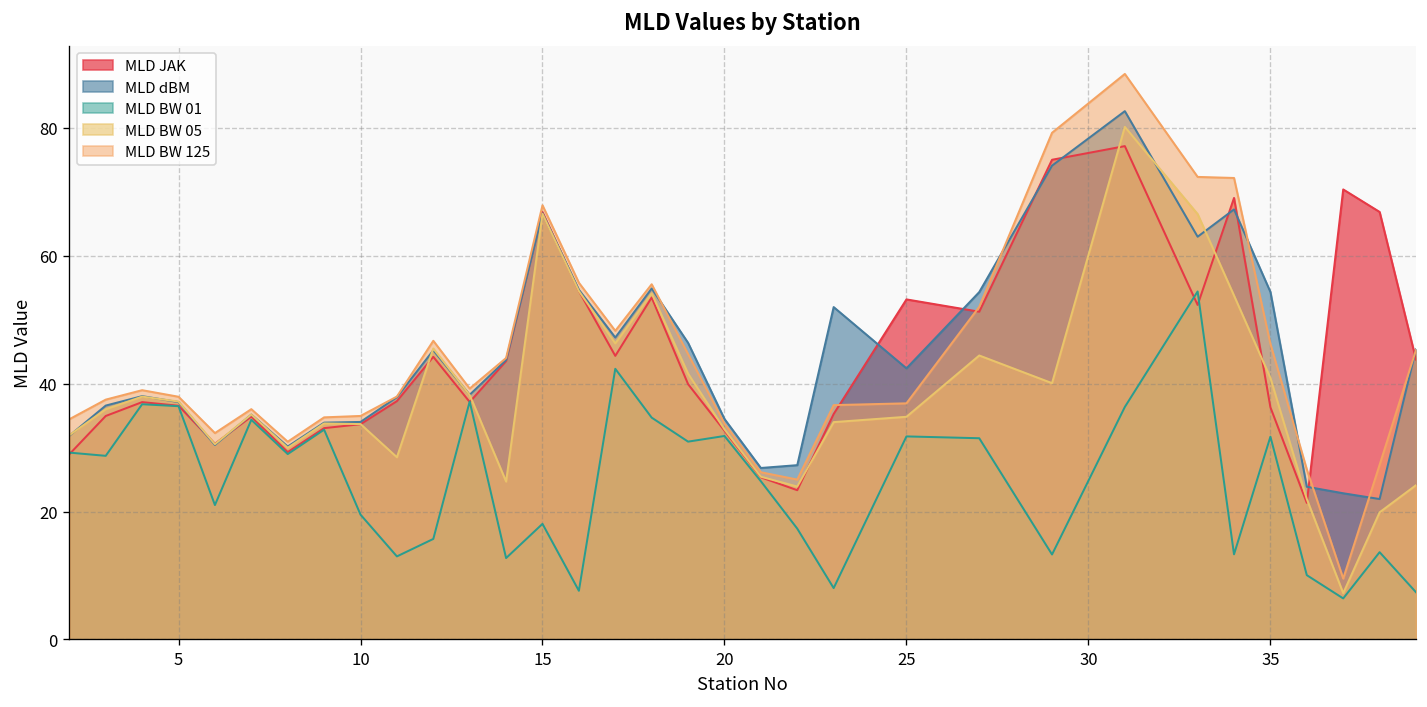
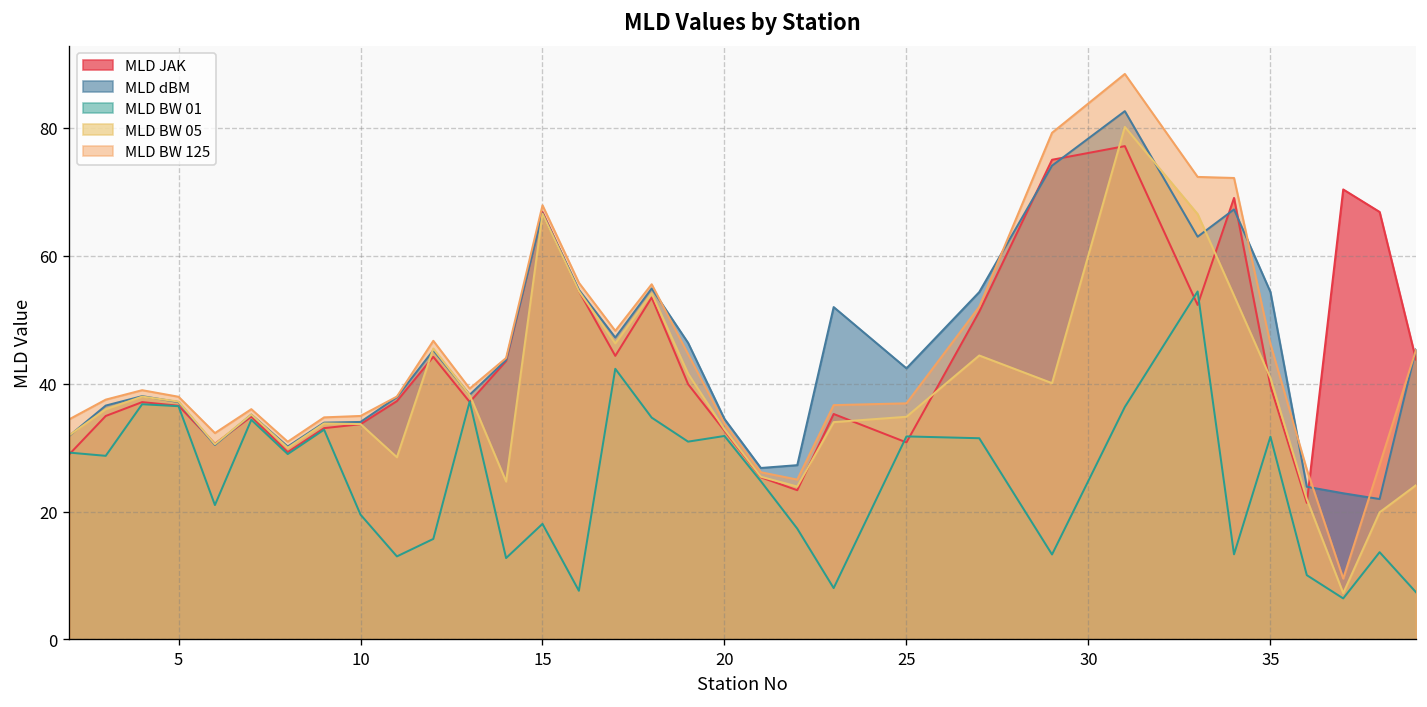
MLD JAK, 25: 53 -> 31
MLD JAK, 35: 36 -> 40
